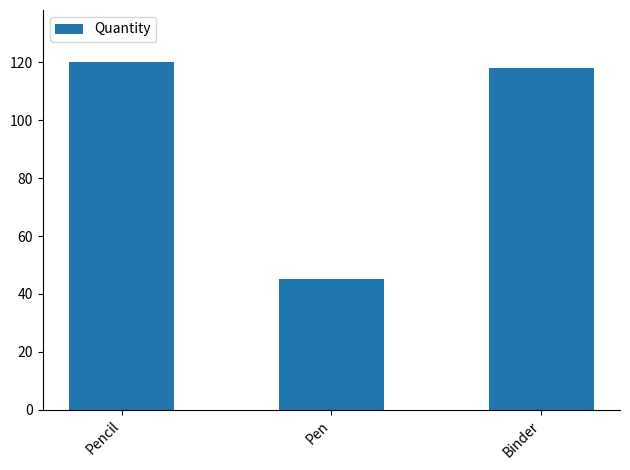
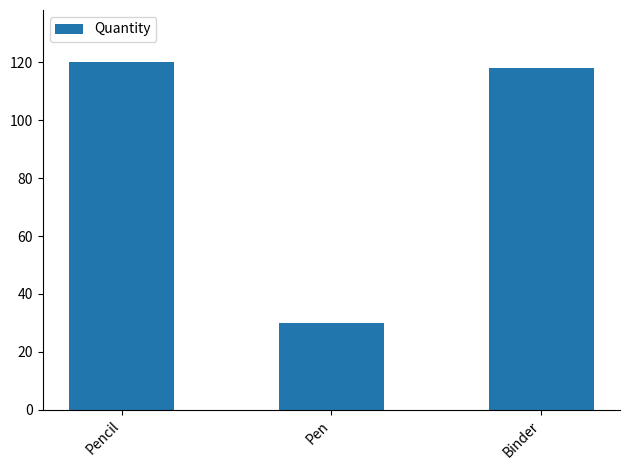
Pen: 45 -> 30
